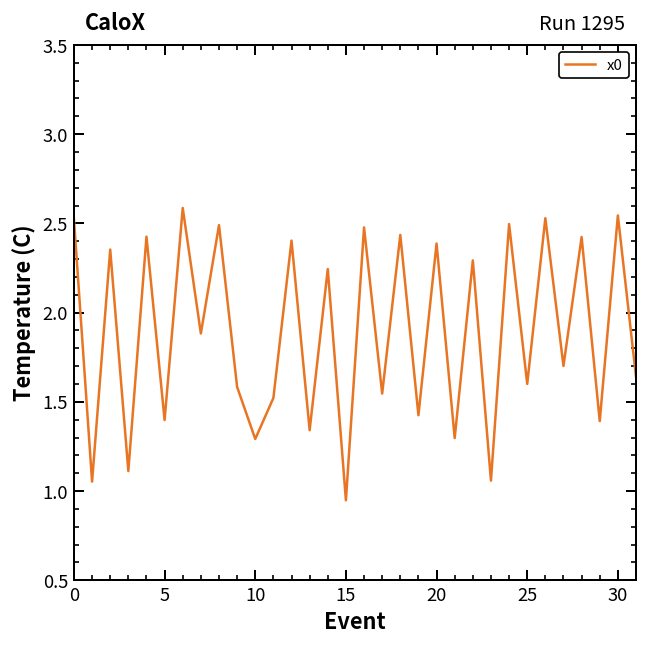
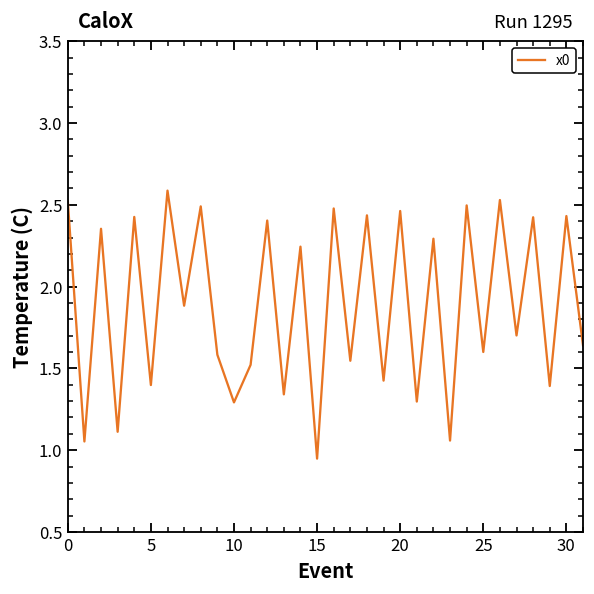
20: 2.39 -> 2.46
30: 2.54 -> 2.43
